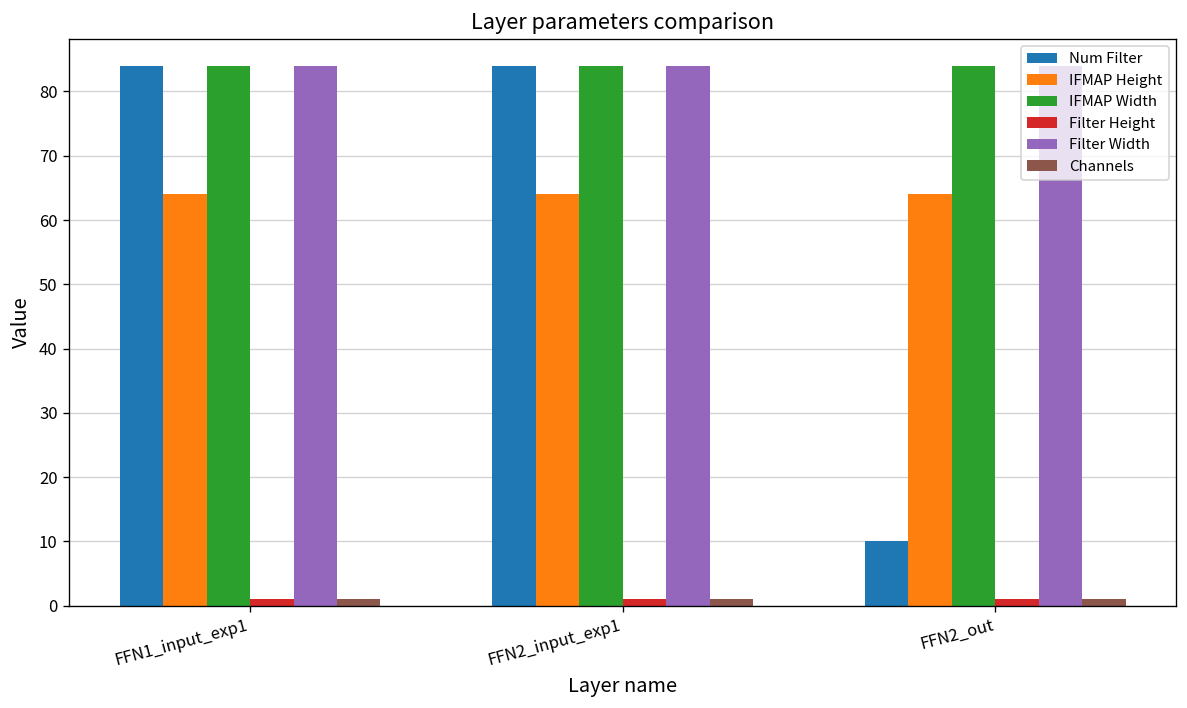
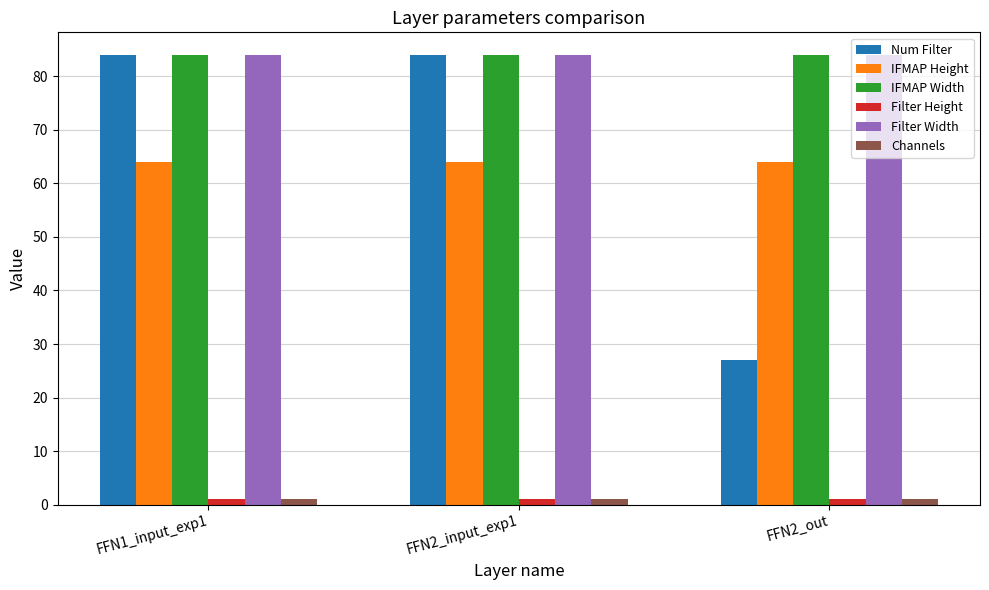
Num Filter, FFN2_out: 10 -> 27
